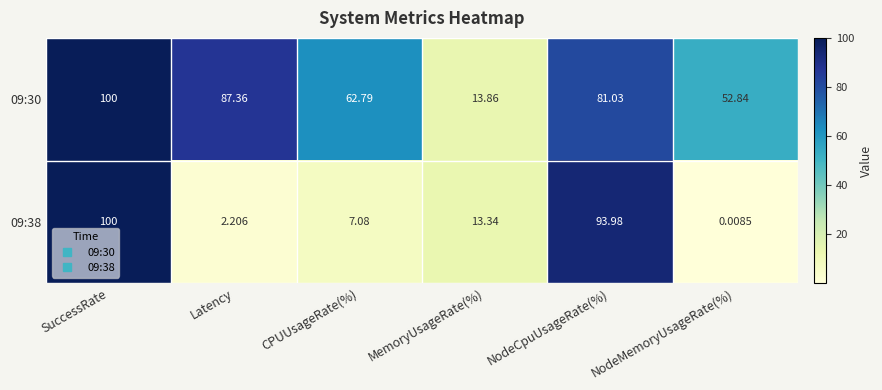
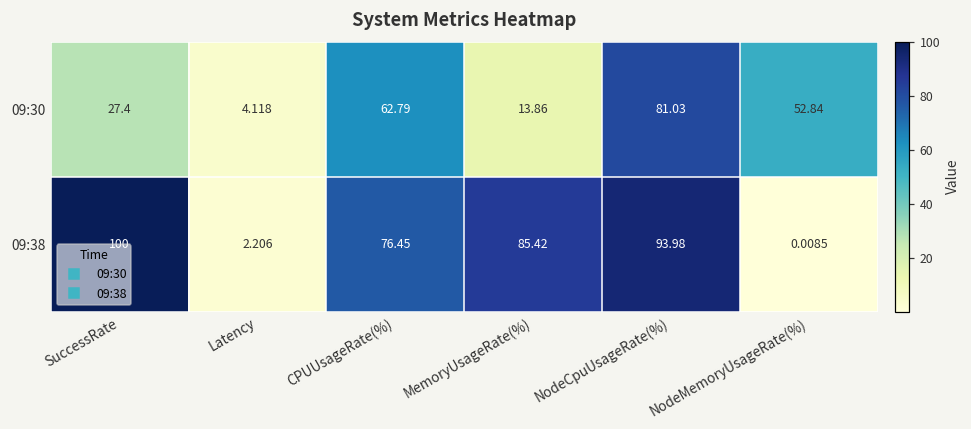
09:30, SuccessRate: 100 -> 27.4
09:30, Latency: 87.36 -> 4.118
09:38, CPUUsageRate(%): 7.08 -> 76.45
09:38, MemoryUsageRate(%): 13.34 -> 85.42
